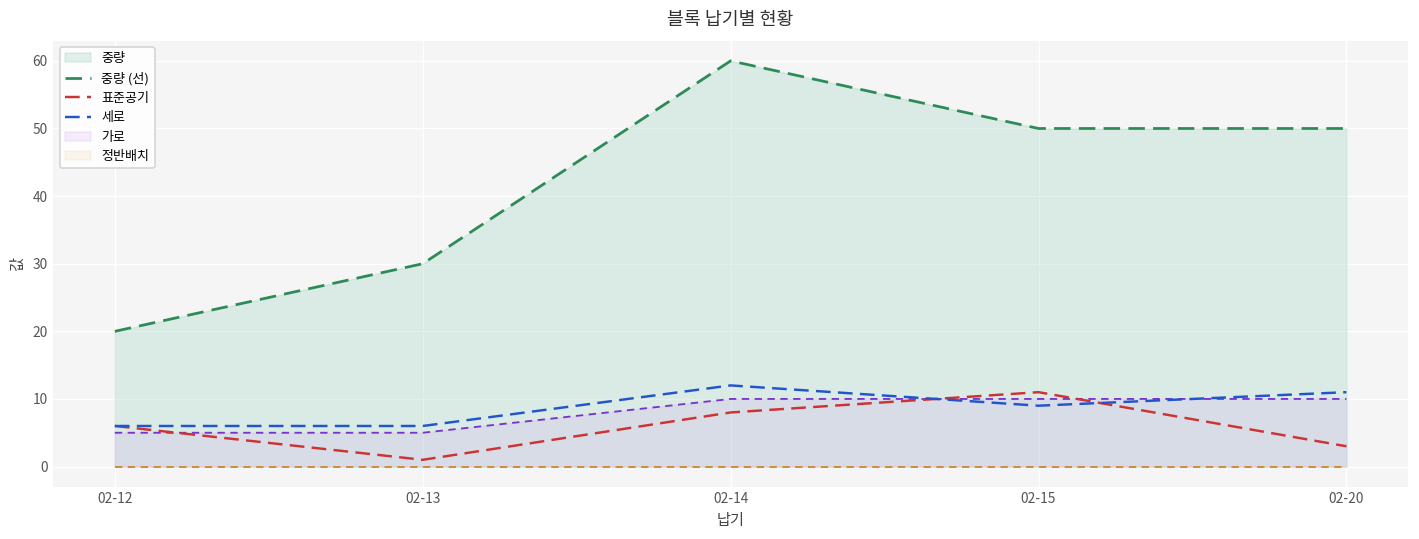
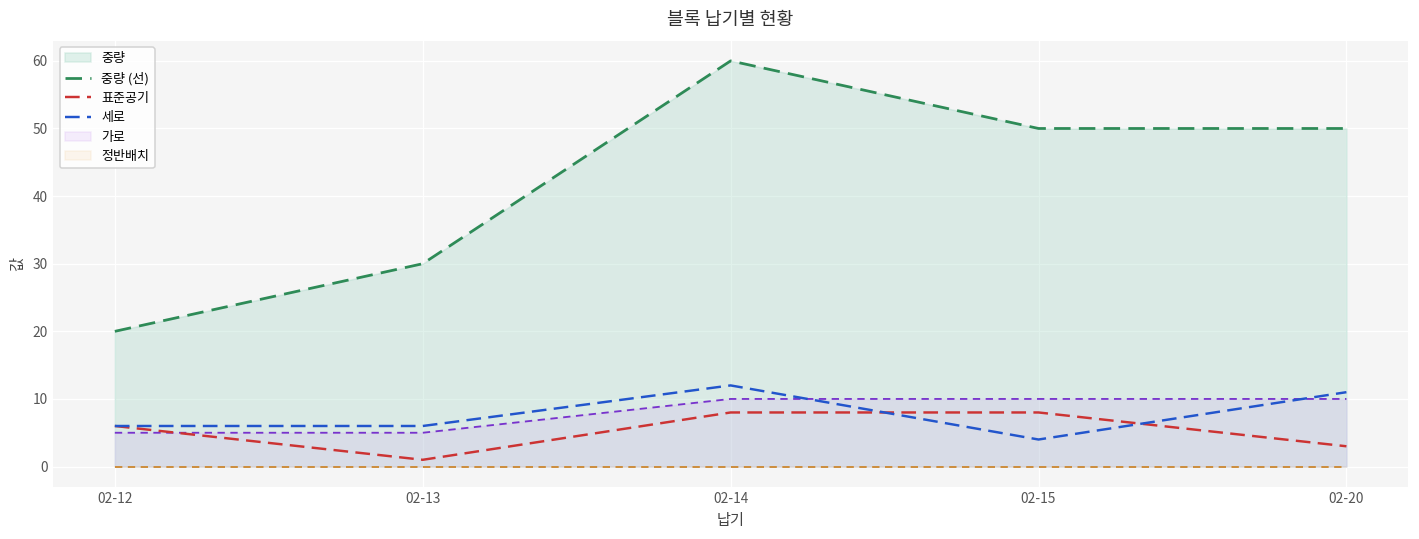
표준공기, 02-15: 11 -> 8
세로, 02-15: 9 -> 4
